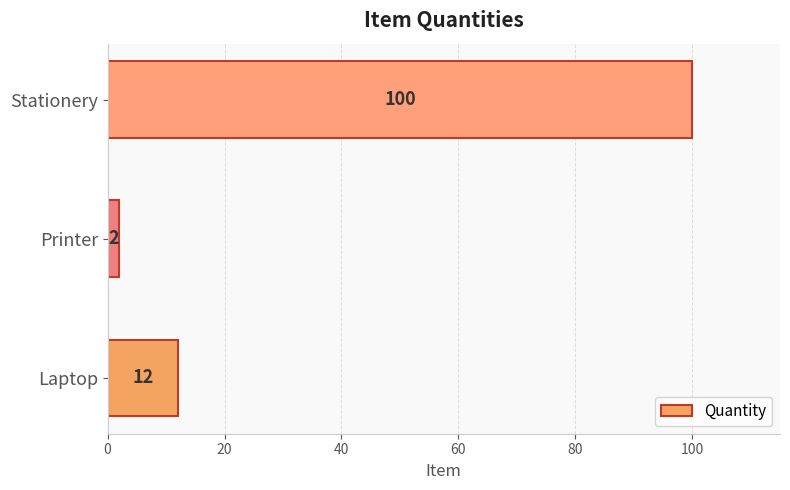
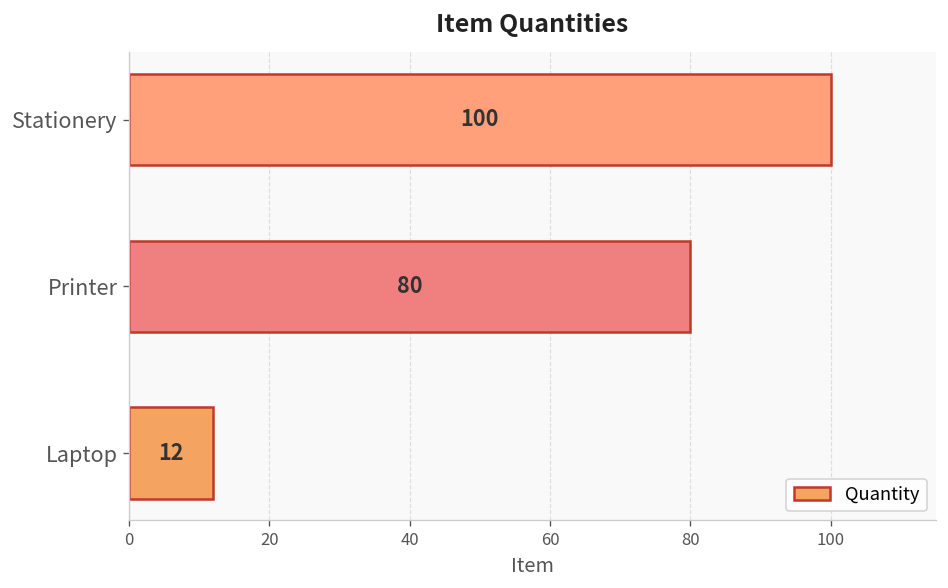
Printer: 2 -> 80
